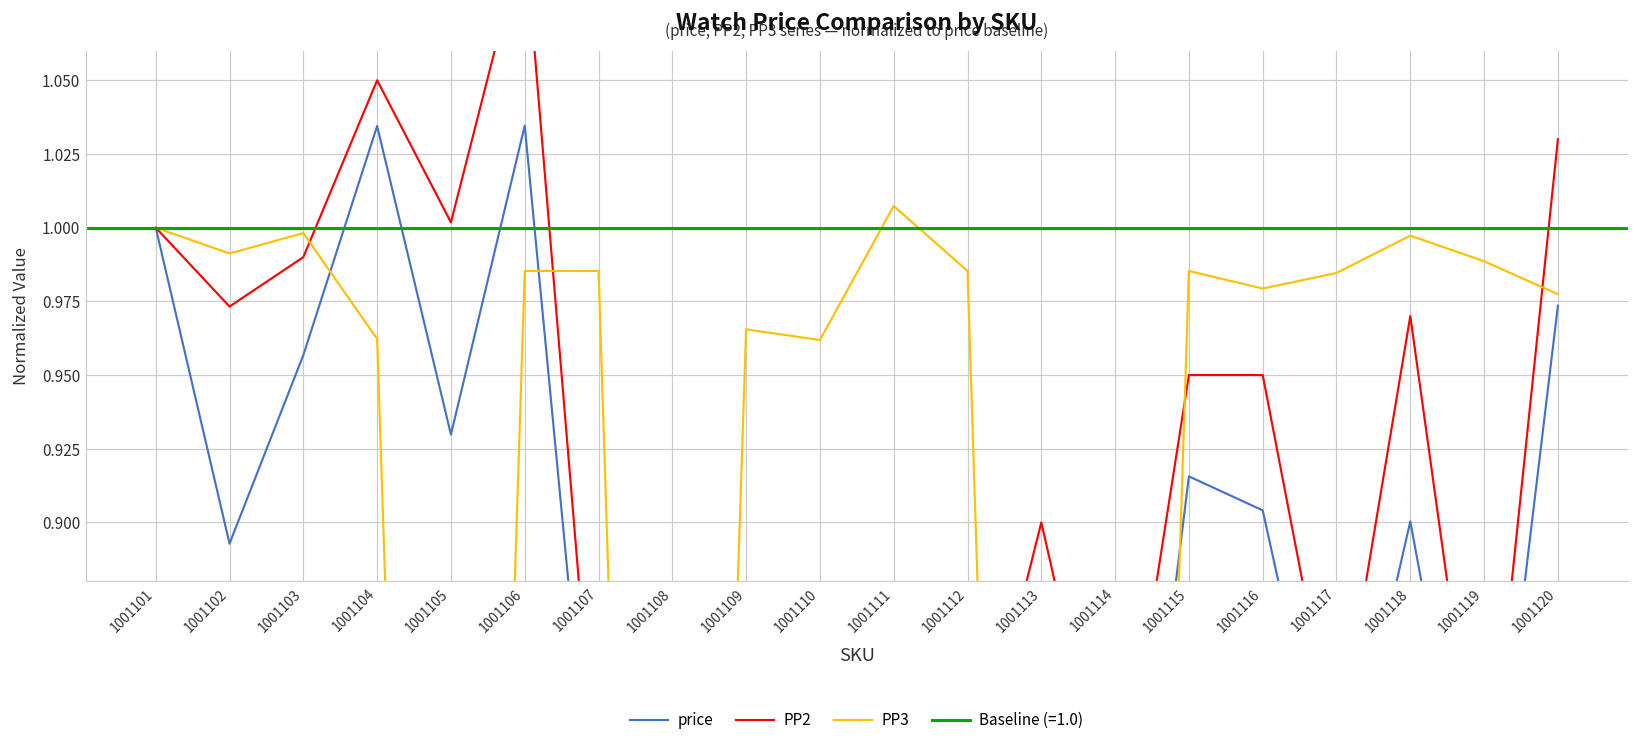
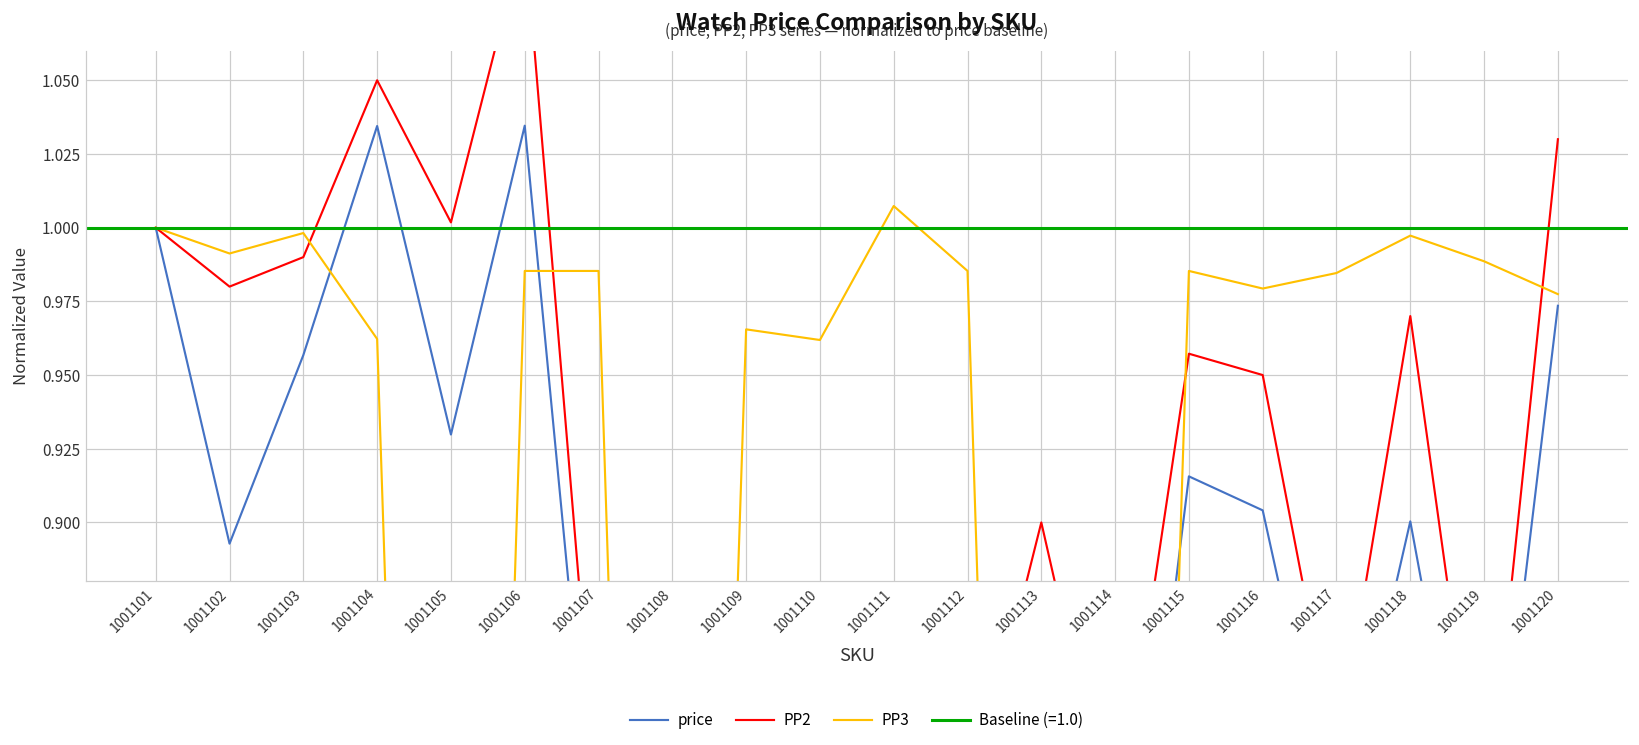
PP2, 1001102: 0.973 -> 0.980
PP2, 1001115: 0.950 -> 0.957
